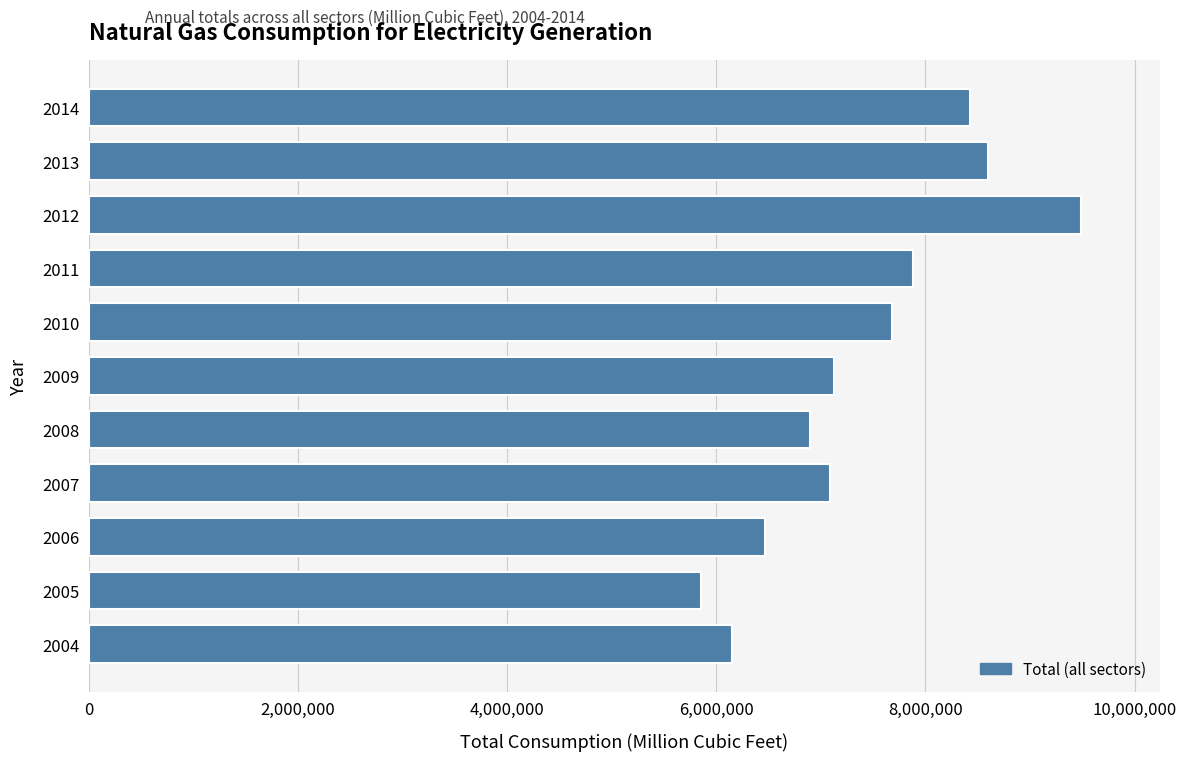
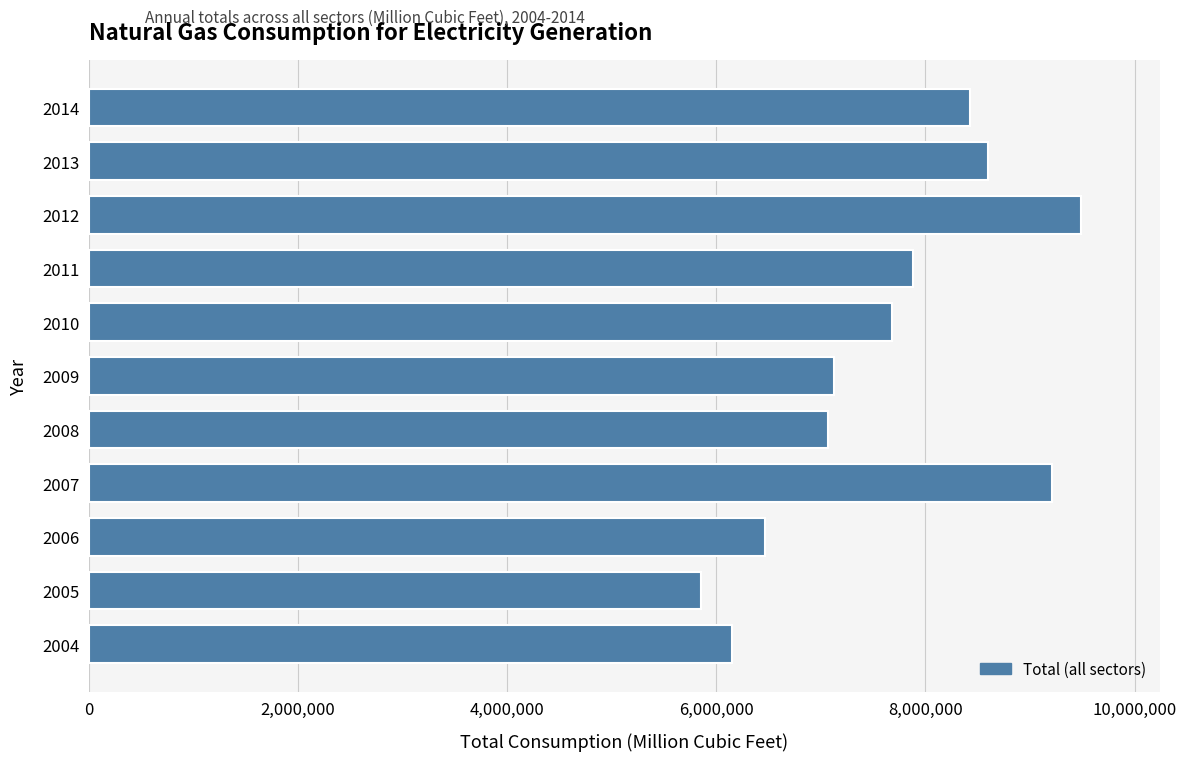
2008: 6,900,000 -> 7,070,000
2007: 7,090,000 -> 9,210,000
